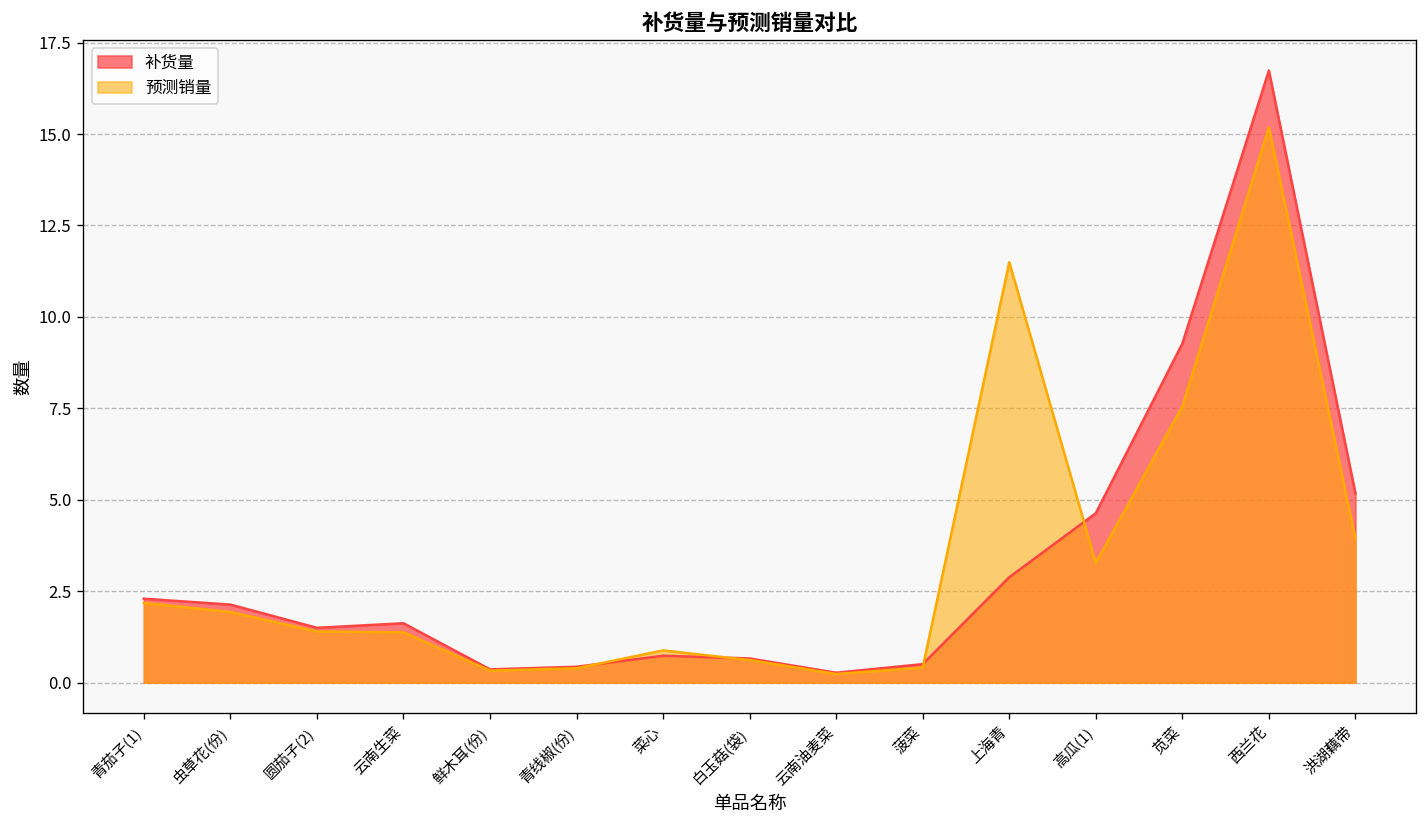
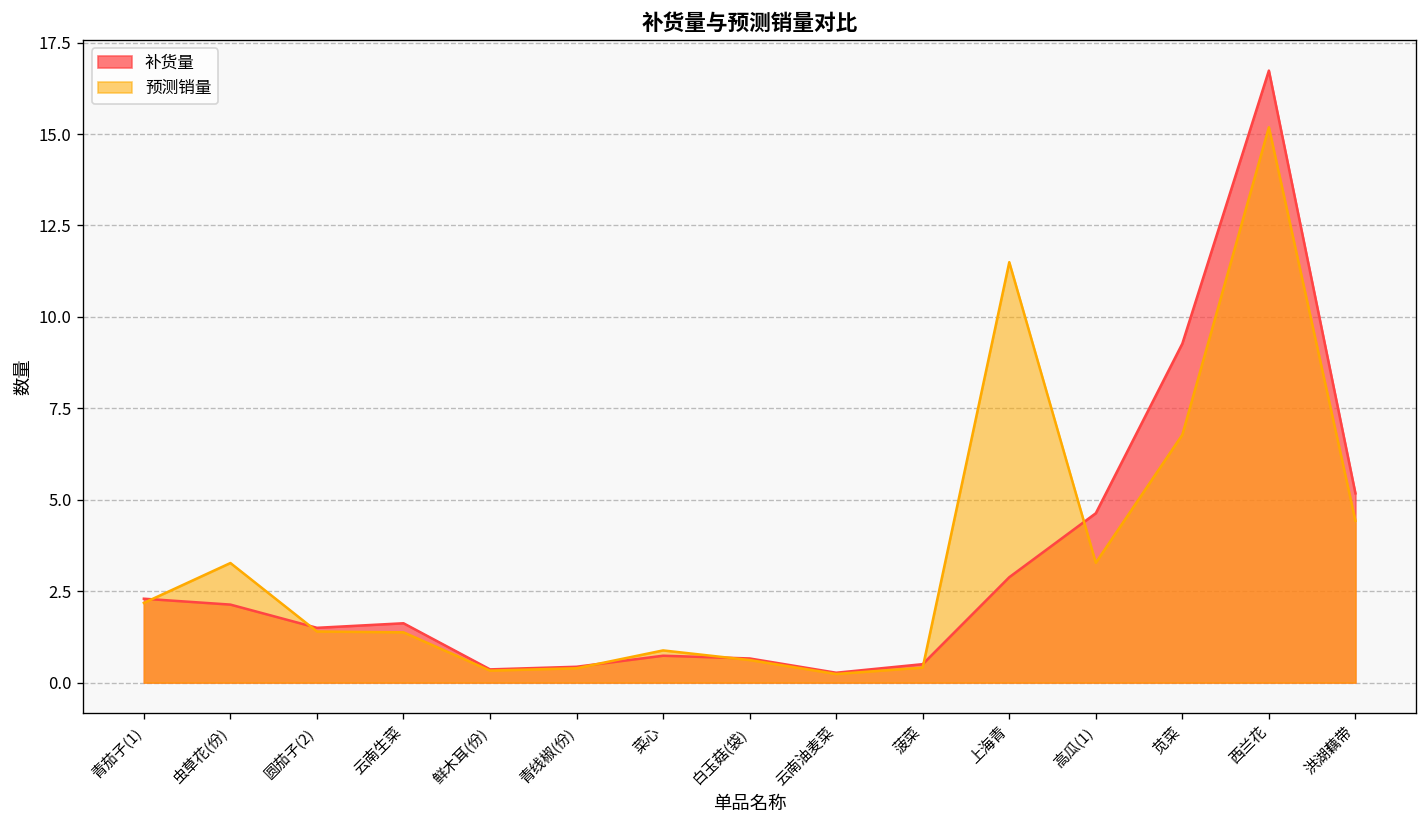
预测销量, 虫草花(份): 1.9 -> 3.3
预测销量, 苋菜: 7.6 -> 6.8
预测销量, 洪湖藕带: 3.9 -> 4.4
